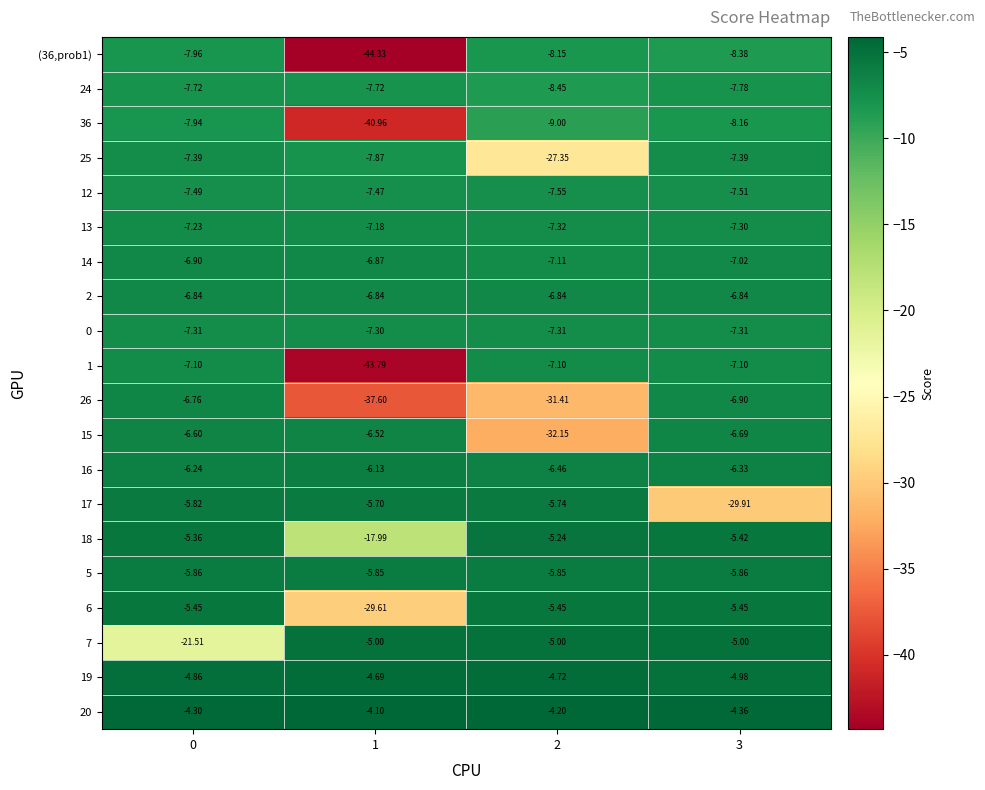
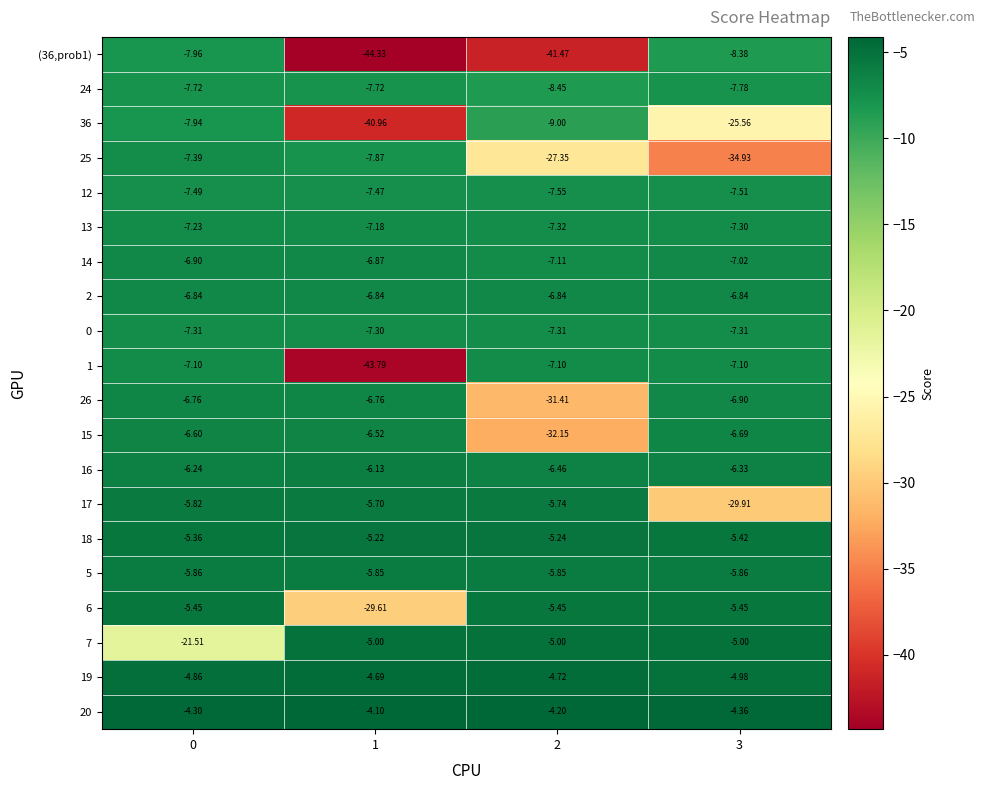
(36,prob1), 2: -8.15 -> -41.47
36, 3: -8.16 -> -25.56
25, 3: -7.39 -> -34.93
26, 1: -37.60 -> -6.76
18, 1: -17.99 -> -5.22
